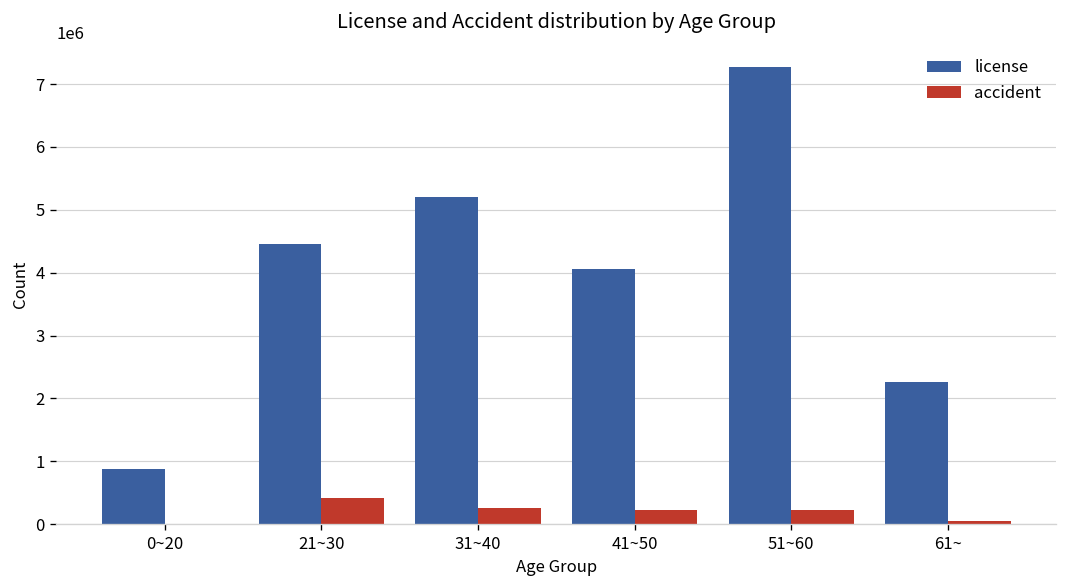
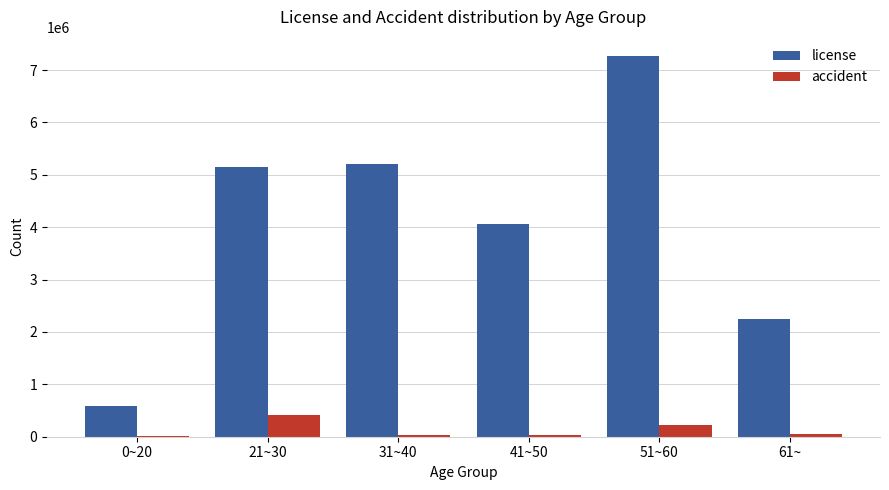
license, 0~20: 900000 -> 600000
license, 21~30: 4500000 -> 5200000
accident, 31~40: 300000 -> 0
accident, 41~50: 200000 -> 0
